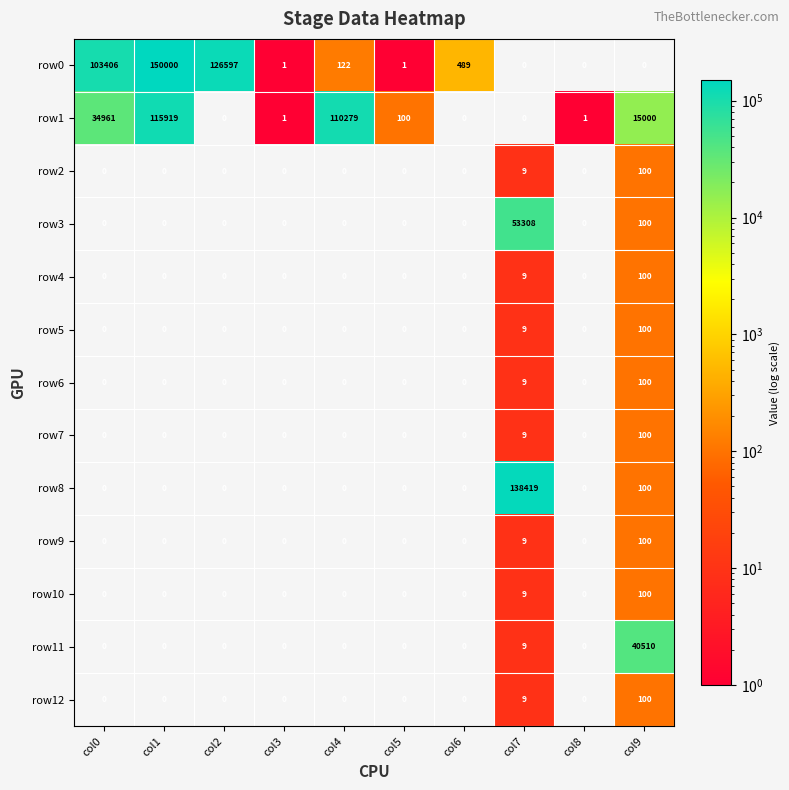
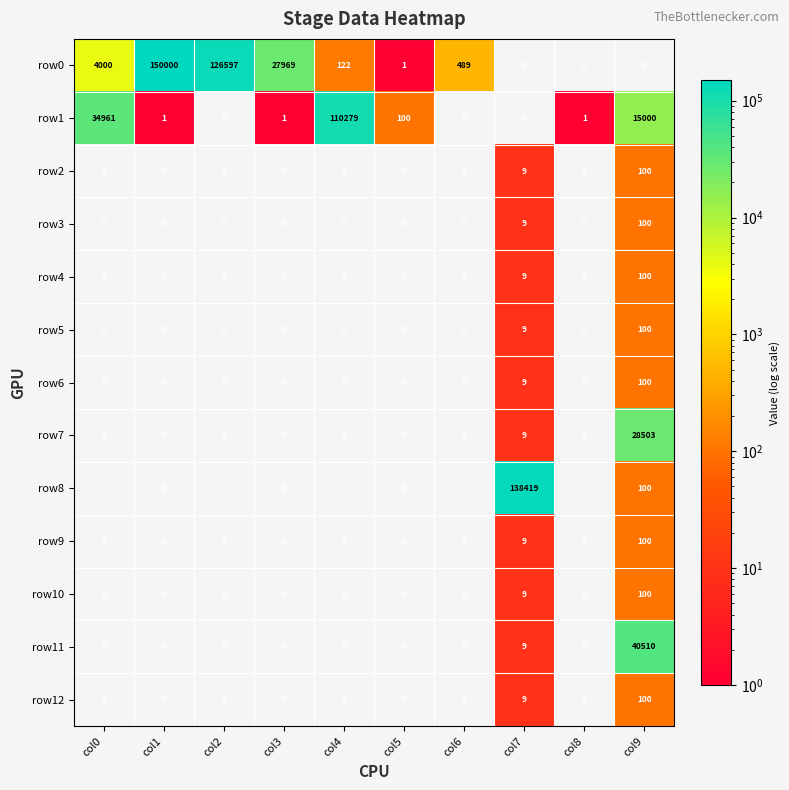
row0, col0: 103406 -> 4000
row0, col3: 1 -> 27969
row1, col1: 115919 -> 1
row3, col7: 53308 -> 9
row7, col9: 100 -> 28503
